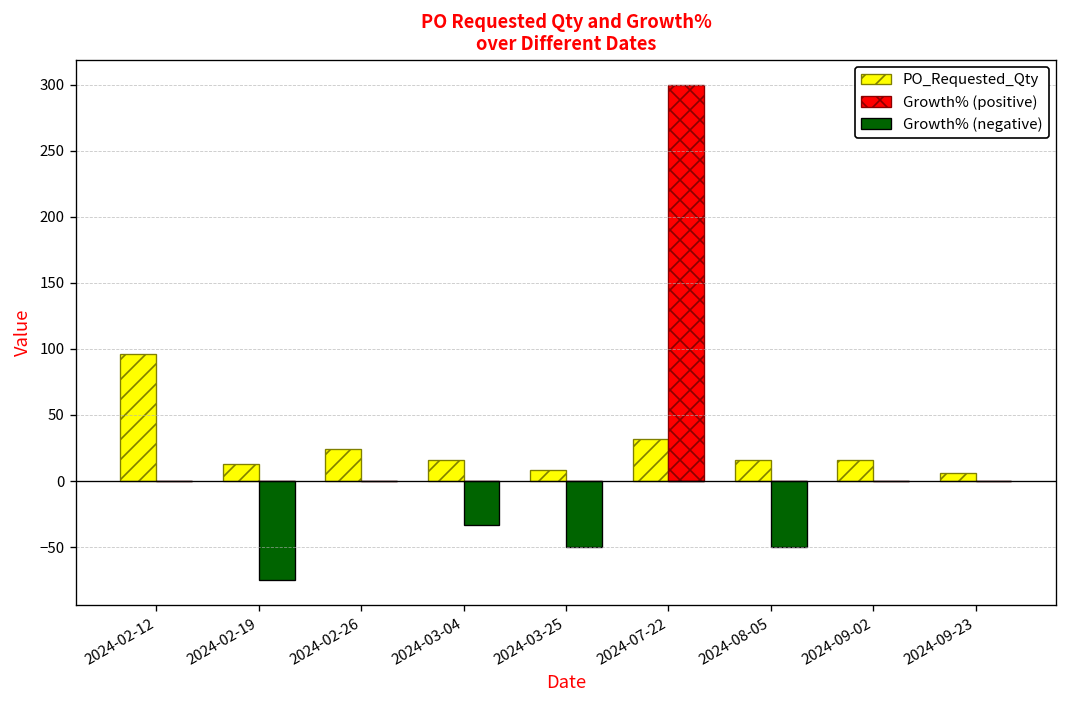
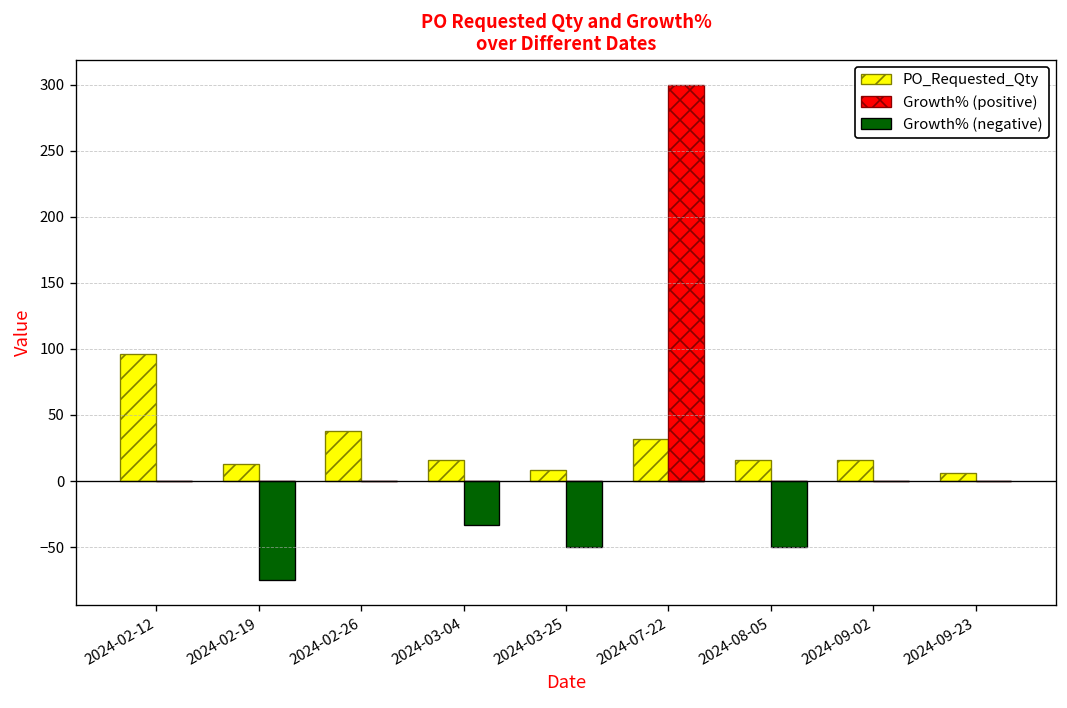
PO_Requested_Qty, 2024-02-26: 24 -> 38
